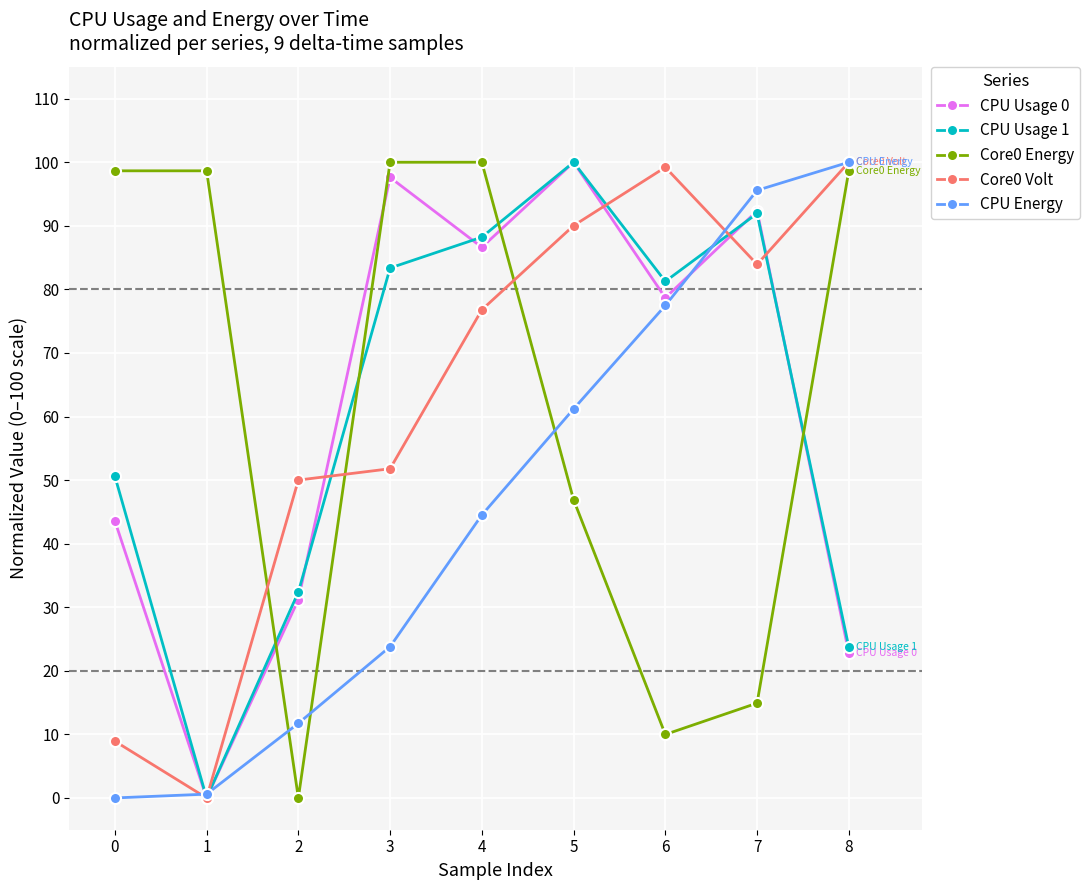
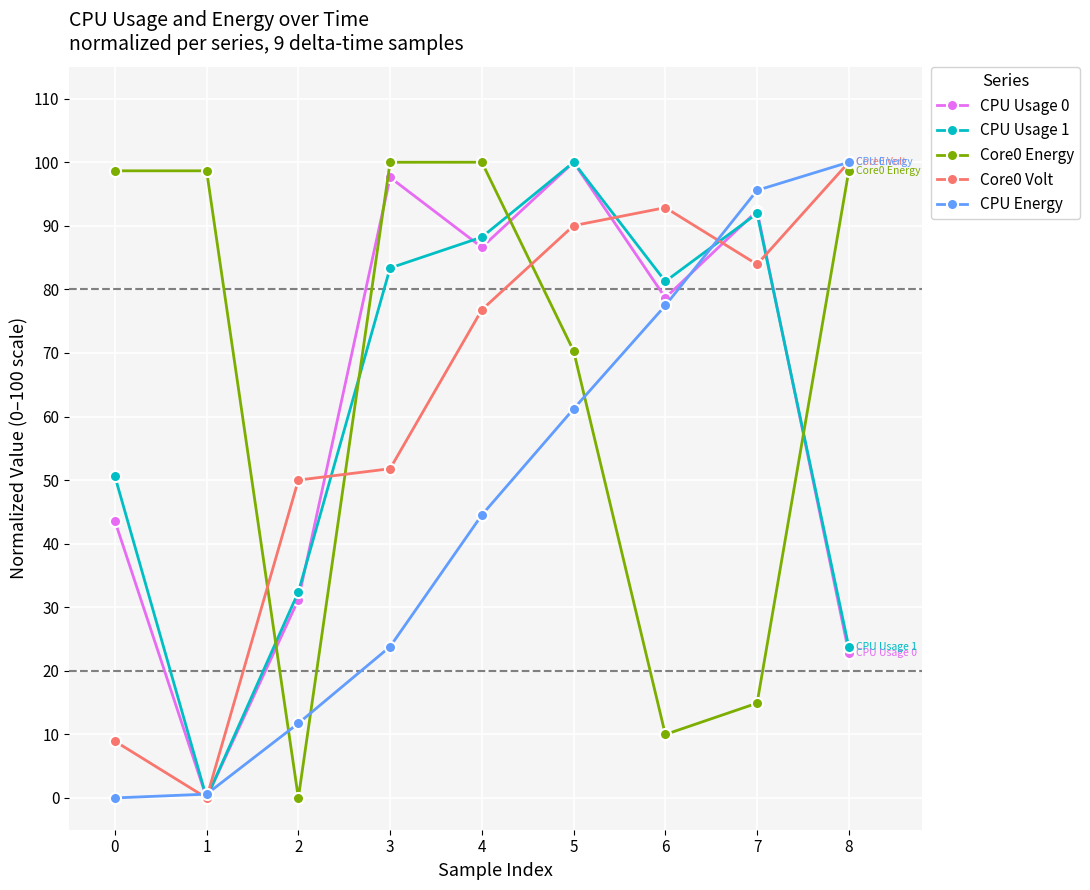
Core0 Energy, 5: 47 -> 70
Core0 Volt, 6: 99 -> 93
